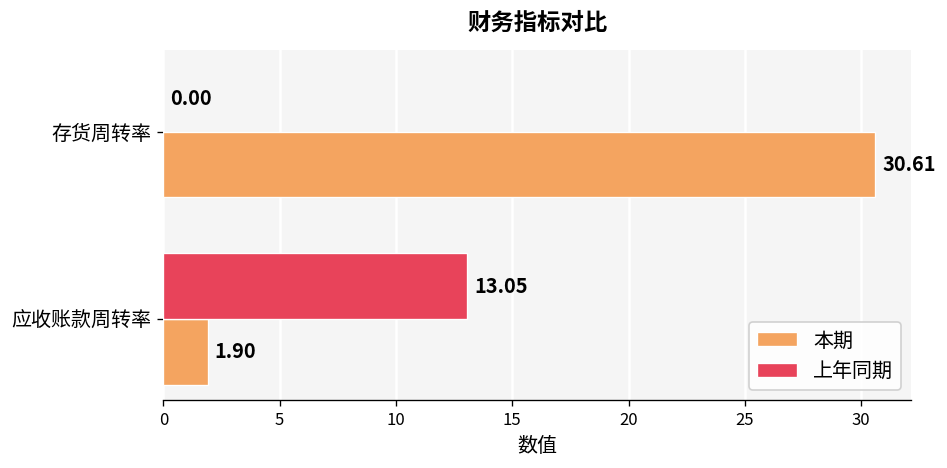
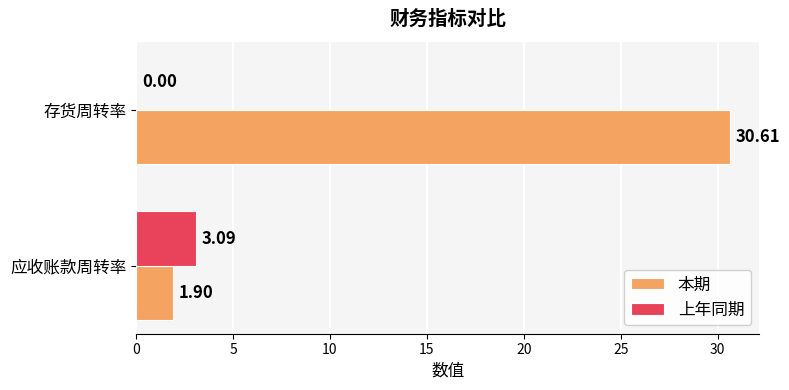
上年同期, 应收账款周转率: 13.05 -> 3.09
